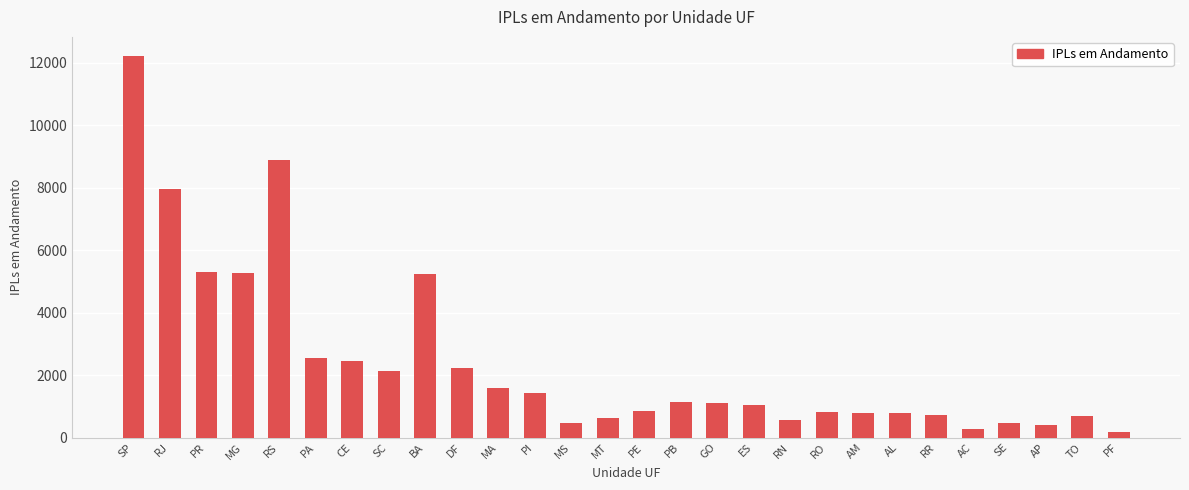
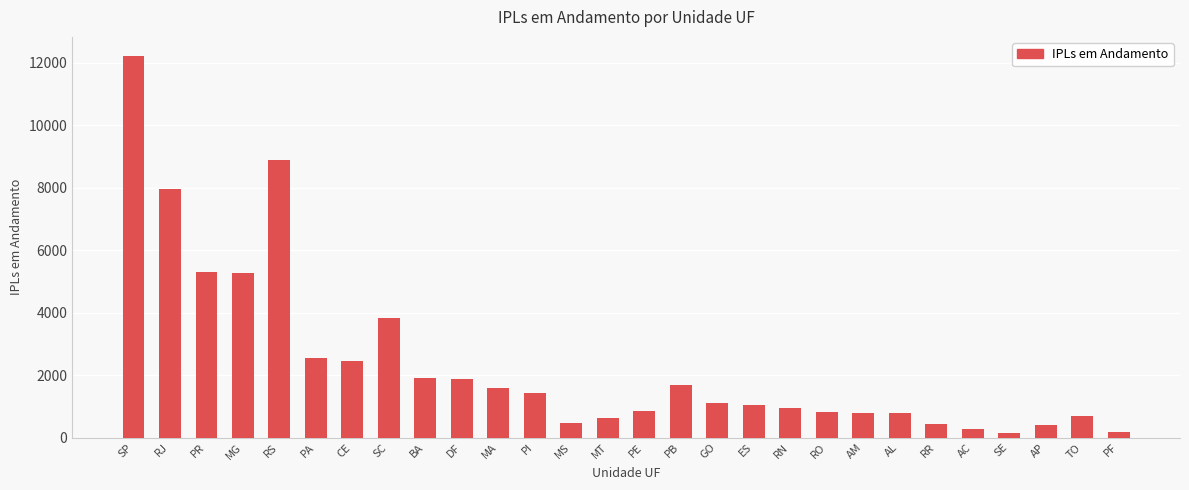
SC: 2100 -> 3800
BA: 5200 -> 1900
DF: 2200 -> 1900
PB: 1200 -> 1700
RN: 600 -> 900
RR: 700 -> 500
SE: 500 -> 200
